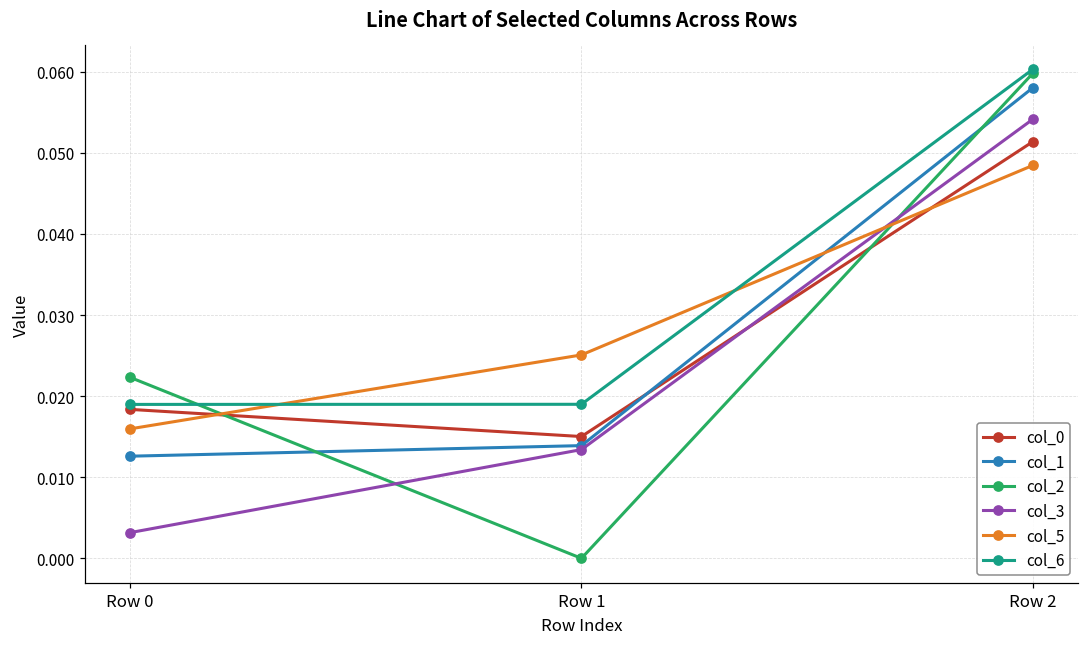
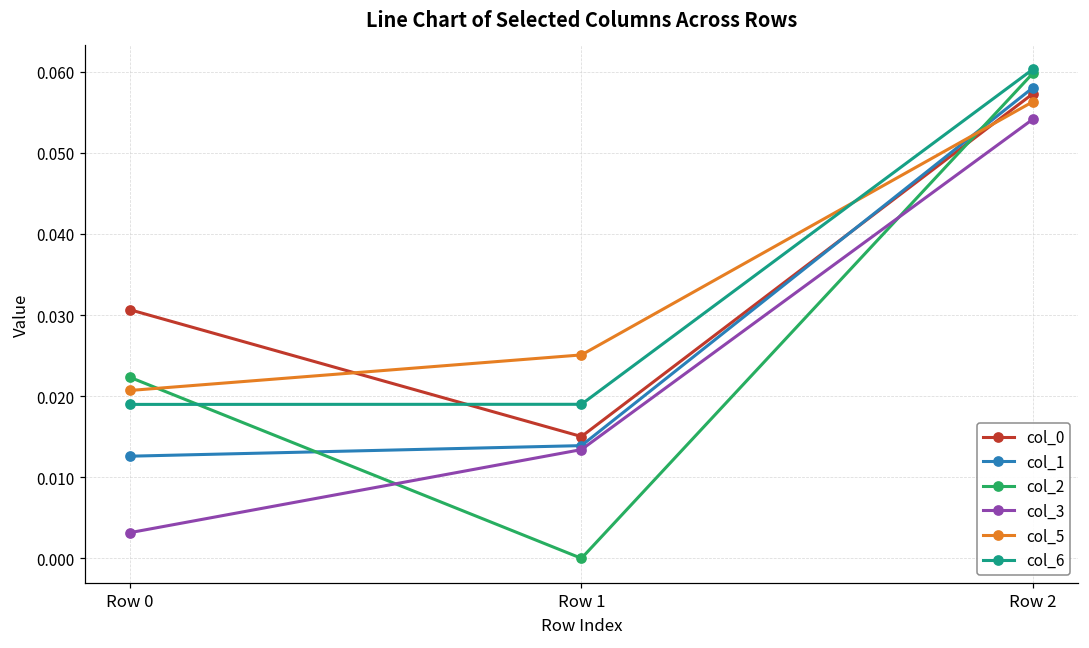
col_0, Row 0: 0.018 -> 0.031
col_5, Row 0: 0.016 -> 0.021
col_0, Row 2: 0.051 -> 0.057
col_5, Row 2: 0.048 -> 0.056
